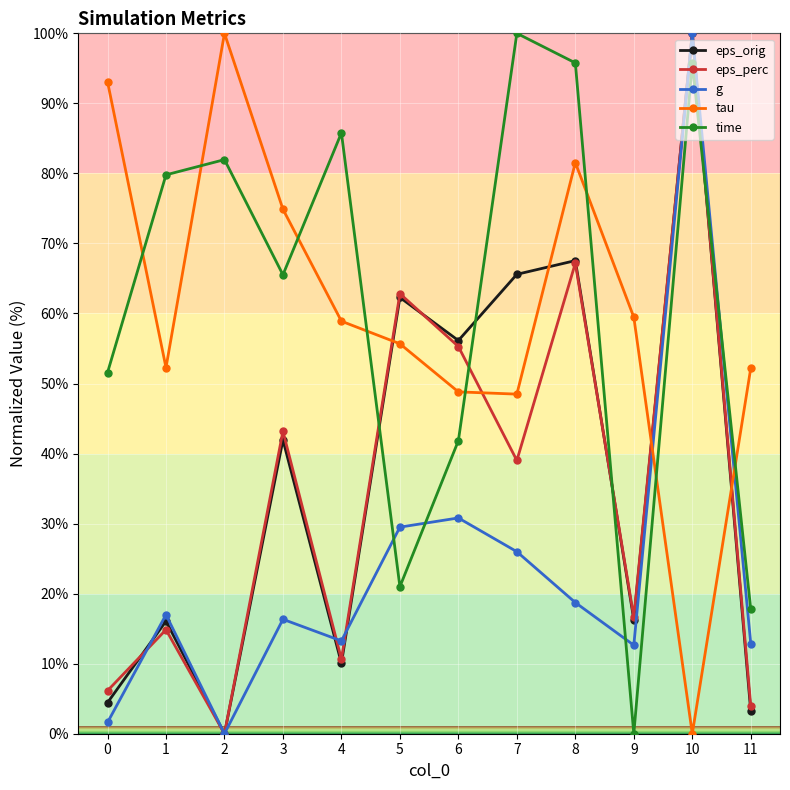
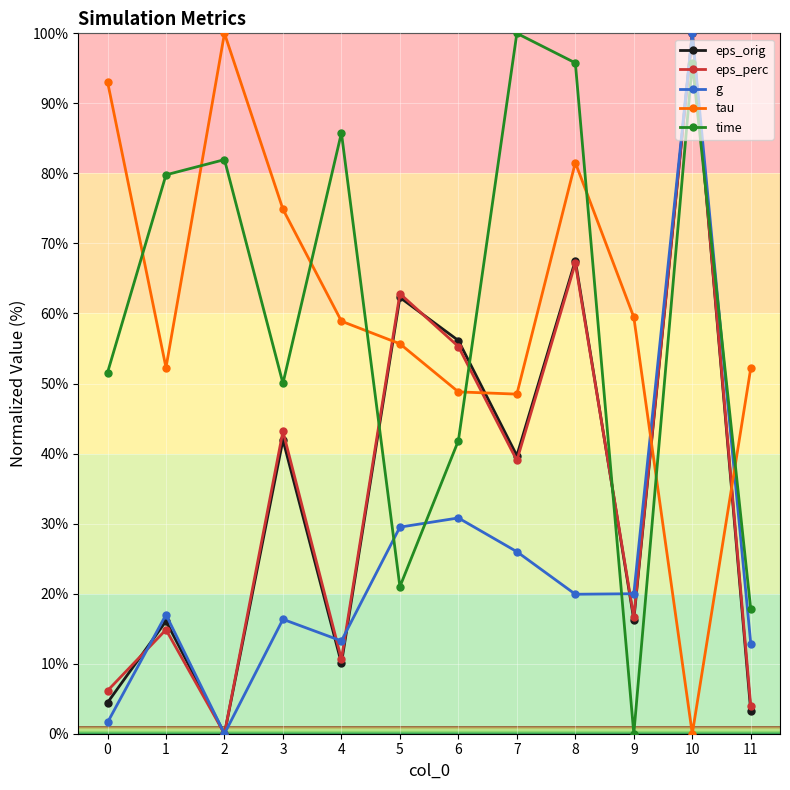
time, 3: 66% -> 50%
eps_orig, 7: 66% -> 40%
g, 8: 19% -> 20%
g, 9: 13% -> 20%
